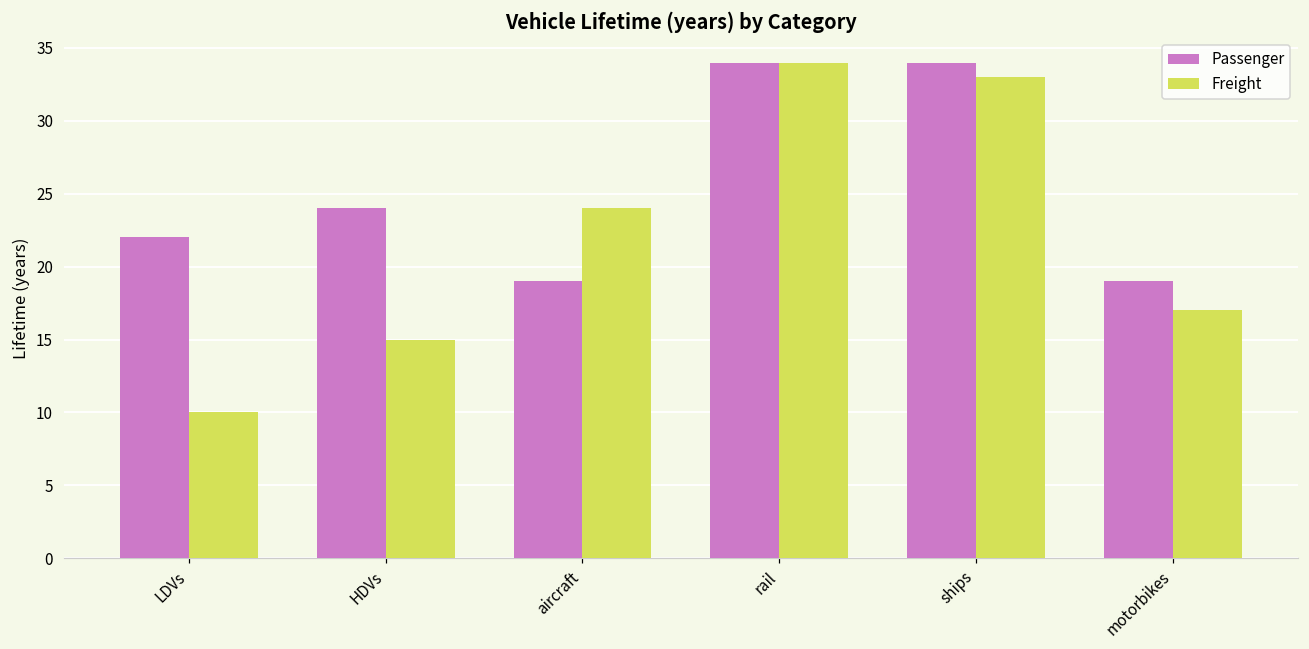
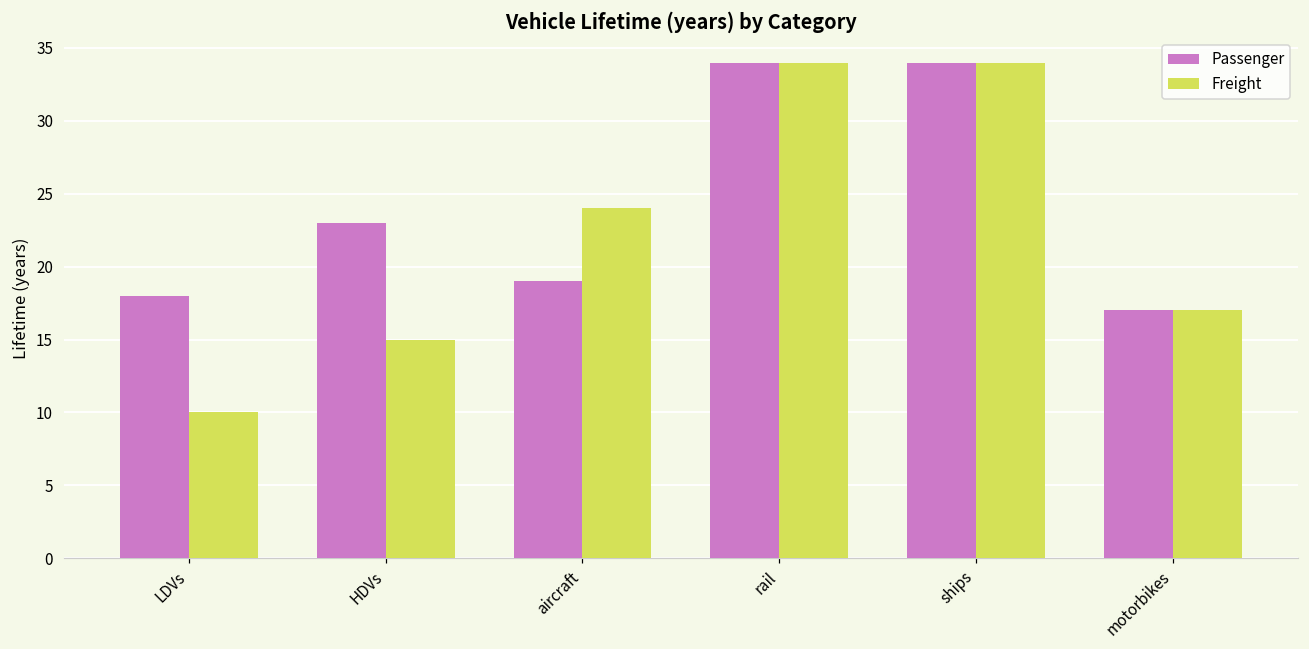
Passenger, LDVs: 22 -> 18
Passenger, HDVs: 24 -> 23
Freight, ships: 33 -> 34
Passenger, motorbikes: 19 -> 17
